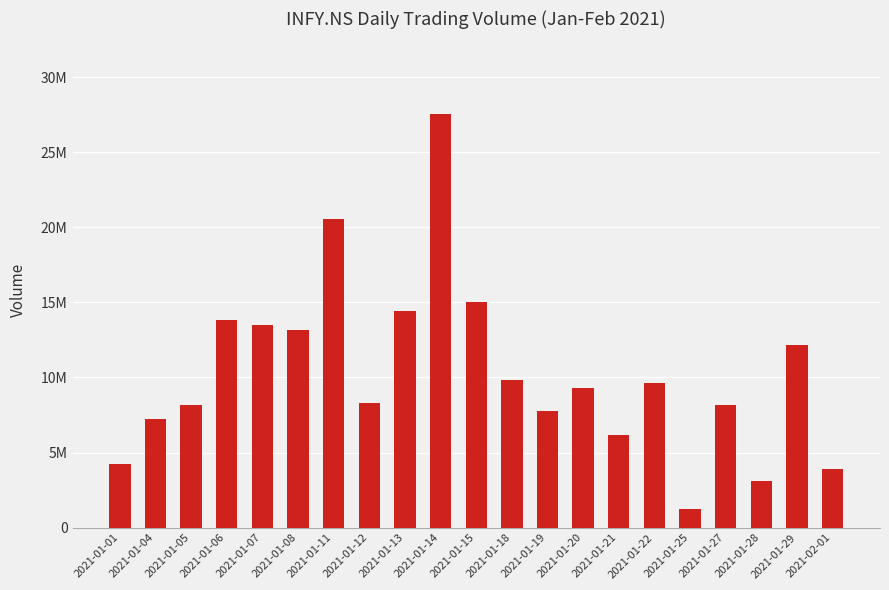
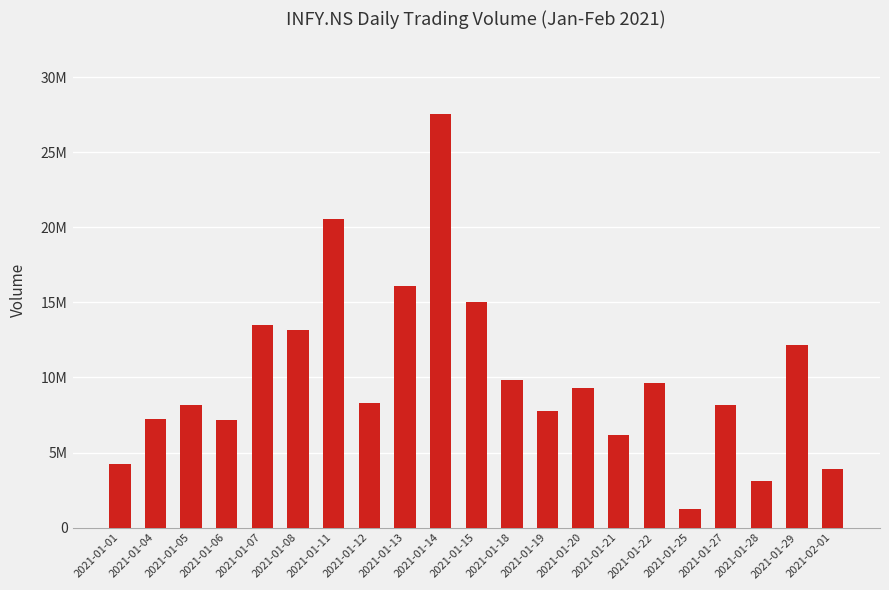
2021-01-06: 13800000 -> 7200000
2021-01-13: 14400000 -> 16100000
